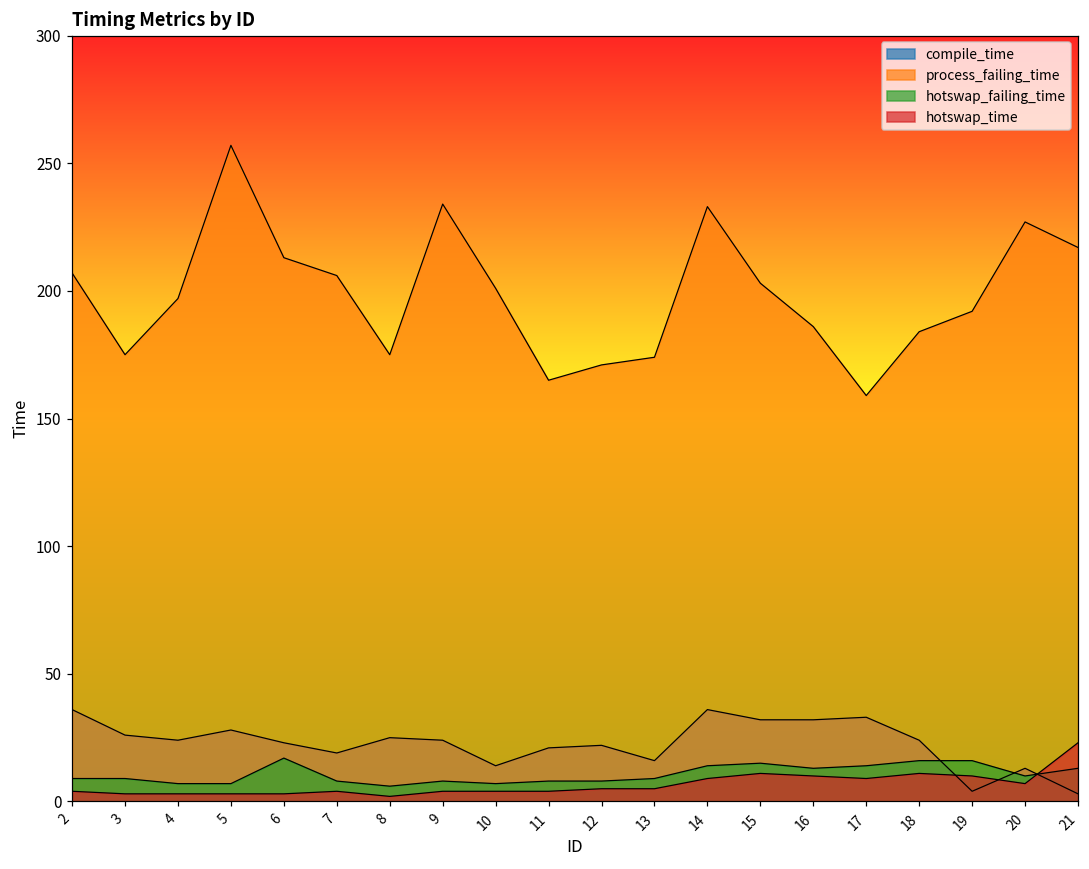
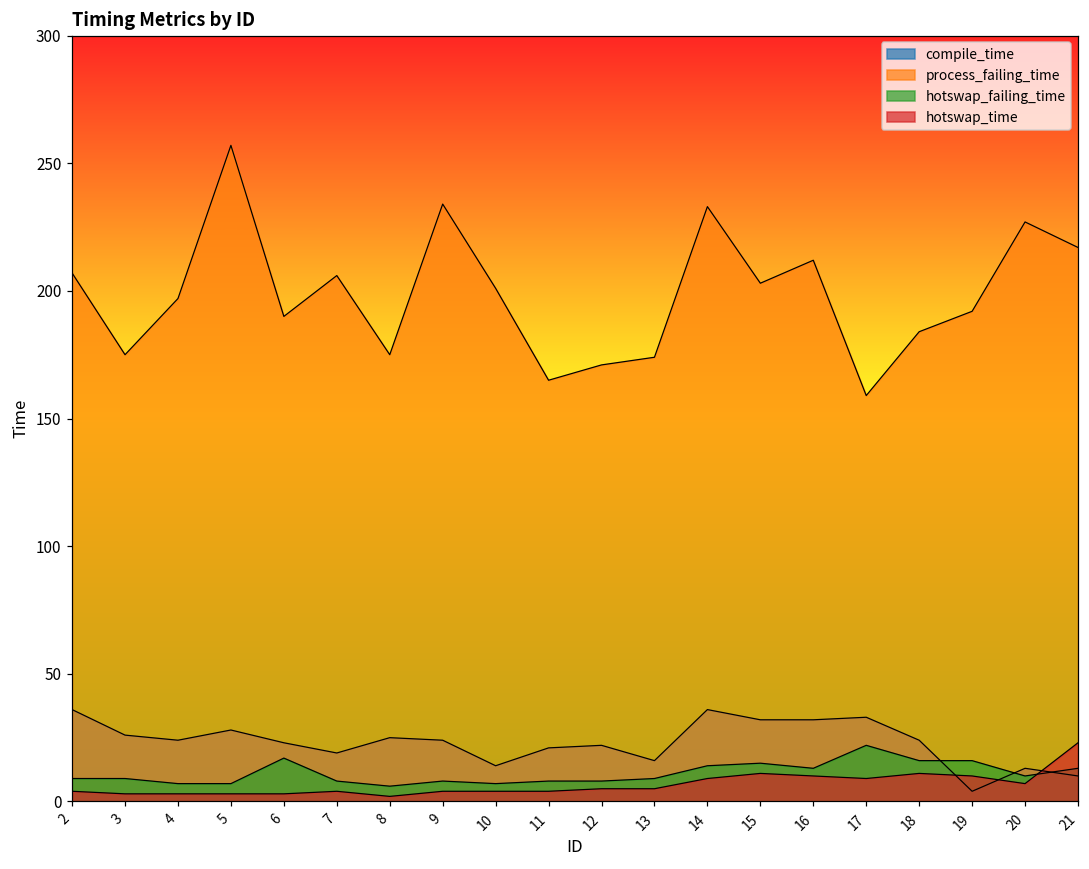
process_failing_time, 6: 213 -> 190
process_failing_time, 16: 186 -> 212
hotswap_failing_time, 17: 14 -> 22
compile_time, 21: 3 -> 10
